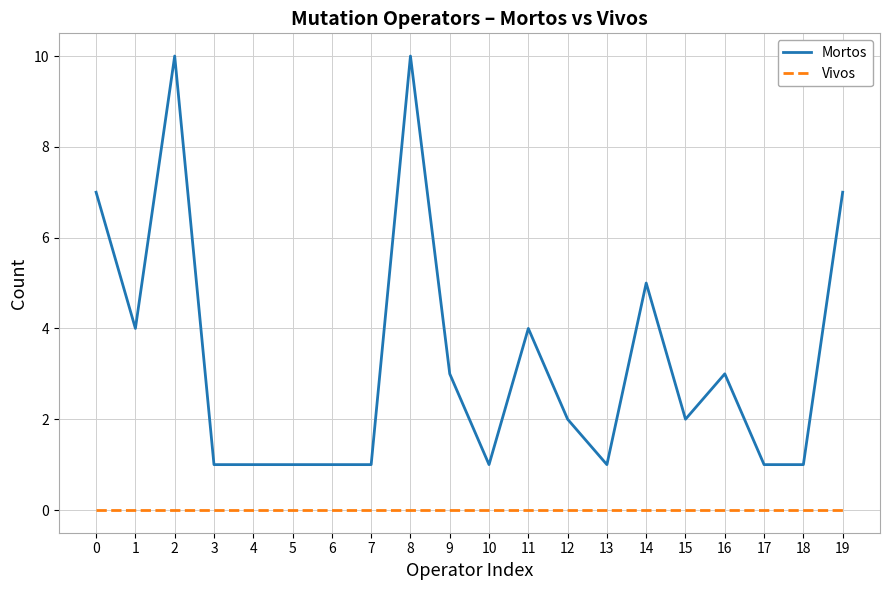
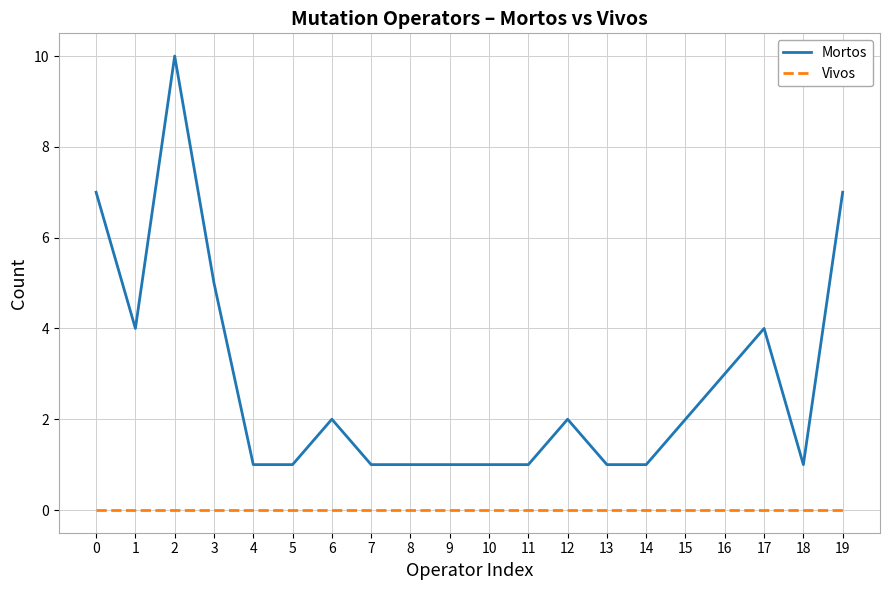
Mortos, 3: 1 -> 5
Mortos, 6: 1 -> 2
Mortos, 8: 10 -> 1
Mortos, 9: 3 -> 1
Mortos, 11: 4 -> 1
Mortos, 14: 5 -> 1
Mortos, 17: 1 -> 4
